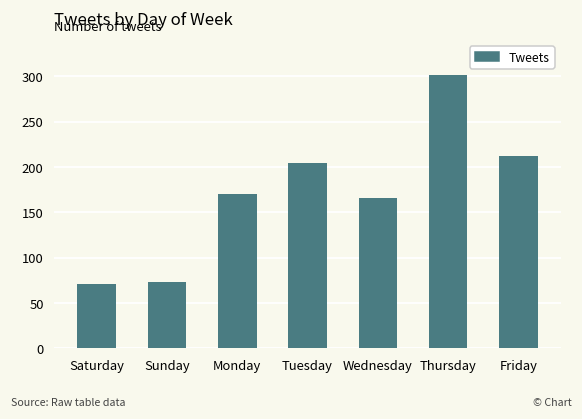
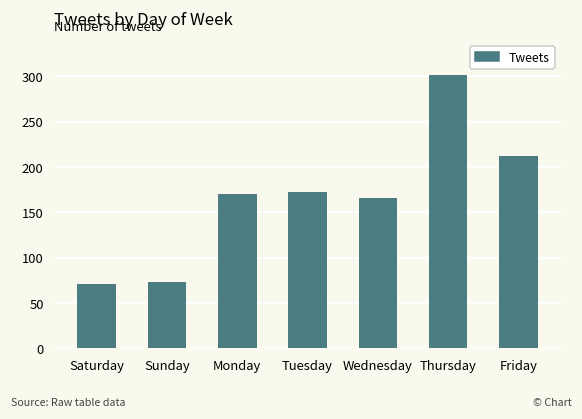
Tuesday: 200 -> 170
